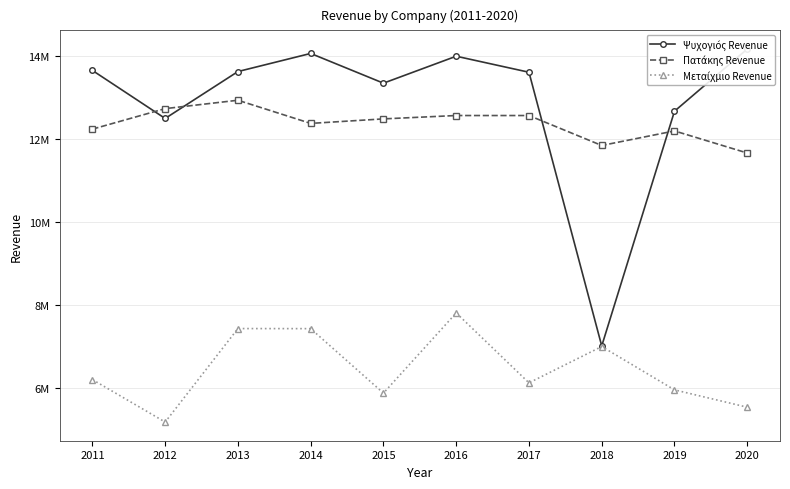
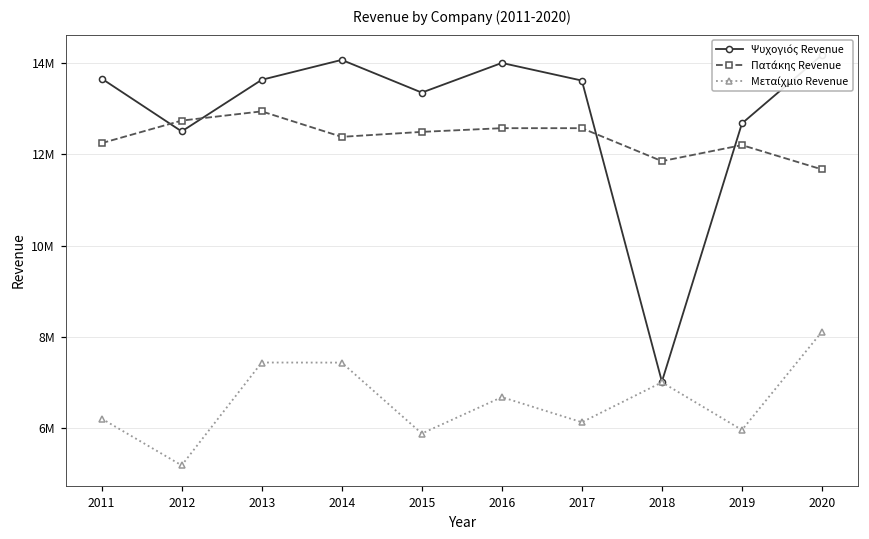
Μεταίχμιο Revenue, 2016: 7800000 -> 6700000
Μεταίχμιο Revenue, 2020: 5500000 -> 8100000
